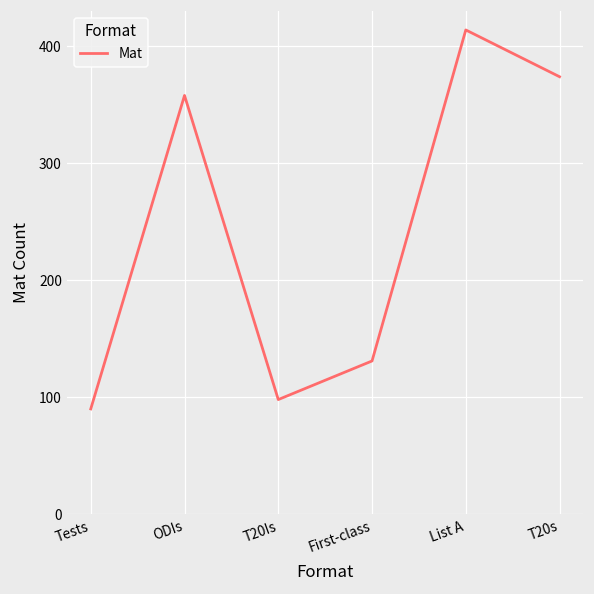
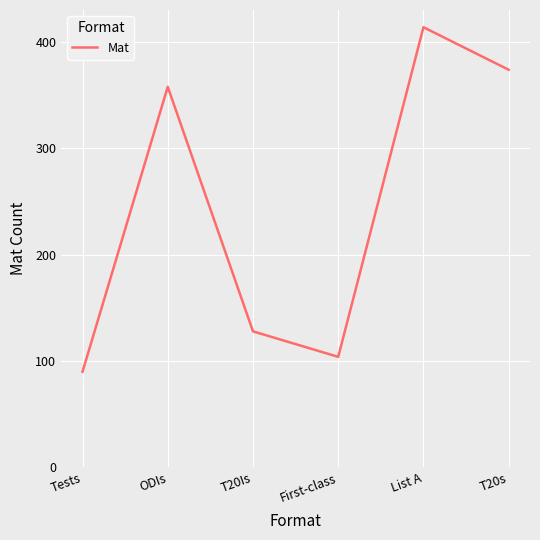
T20Is: 98 -> 128
First-class: 131 -> 104
